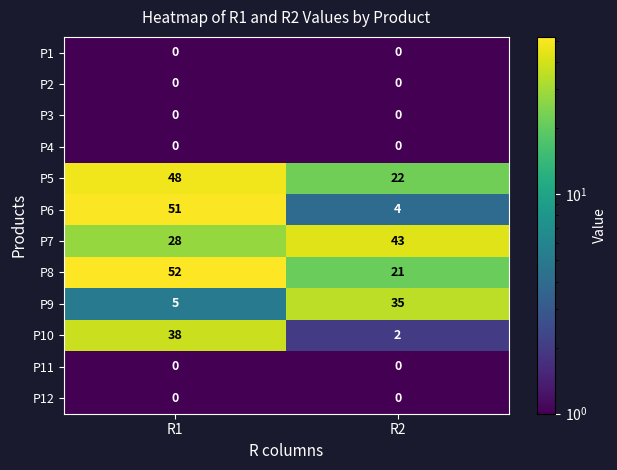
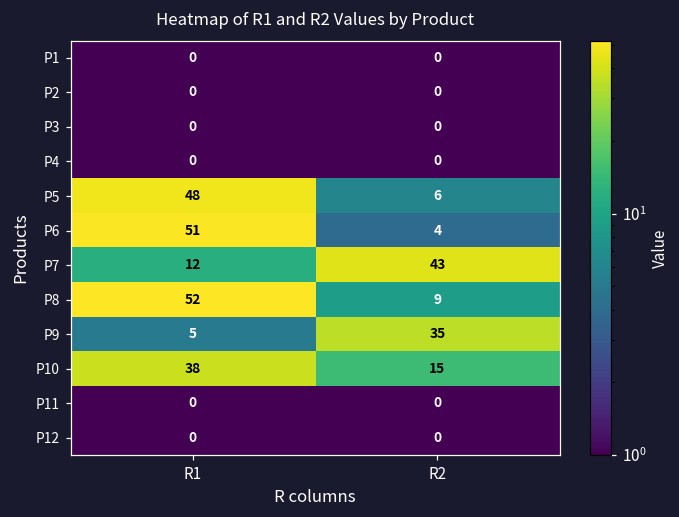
P5, R2: 22 -> 6
P7, R1: 28 -> 12
P8, R2: 21 -> 9
P10, R2: 2 -> 15
